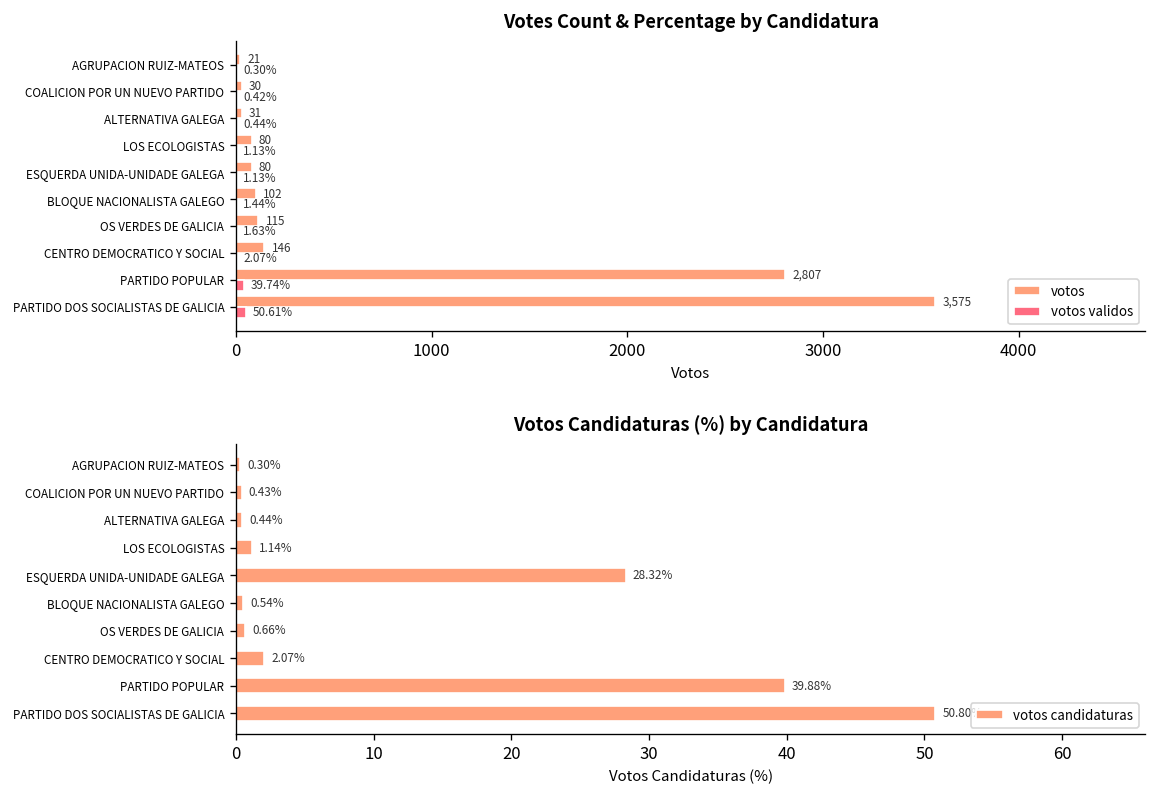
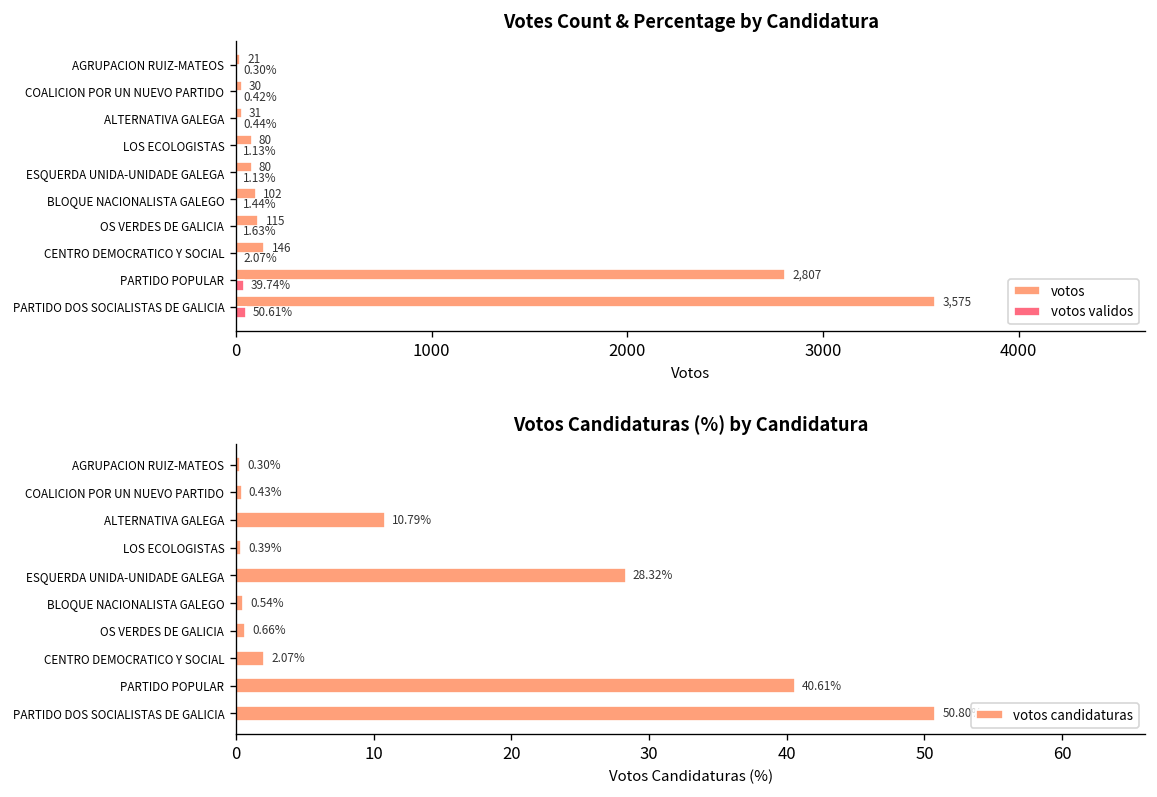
Votos Candidaturas (%) by Candidatura, ALTERNATIVA GALEGA: 0.44% -> 10.79%
Votos Candidaturas (%) by Candidatura, LOS ECOLOGISTAS: 1.14% -> 0.39%
Votos Candidaturas (%) by Candidatura, PARTIDO POPULAR: 39.88% -> 40.61%
